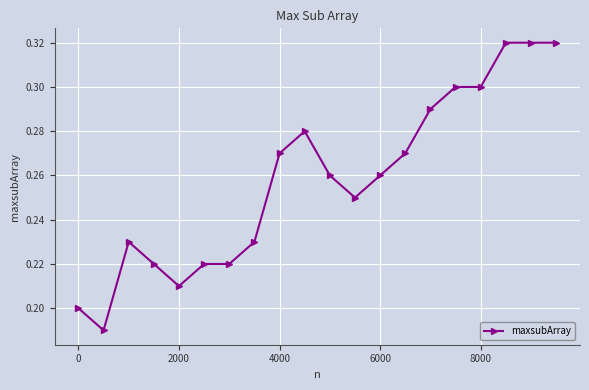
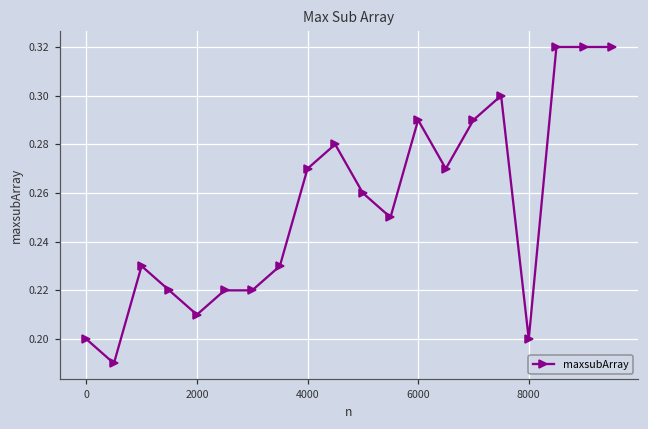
6000: 0.26 -> 0.29
8000: 0.3 -> 0.2
